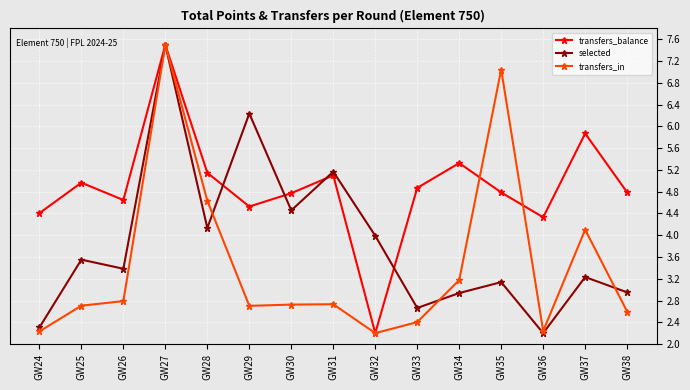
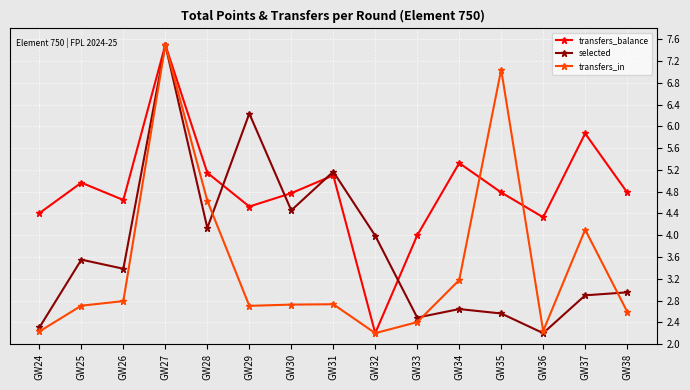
transfers_balance, GW33: 4.9 -> 4.0
selected, GW33: 2.7 -> 2.5
selected, GW34: 2.9 -> 2.6
selected, GW35: 3.1 -> 2.6
selected, GW37: 3.2 -> 2.9
